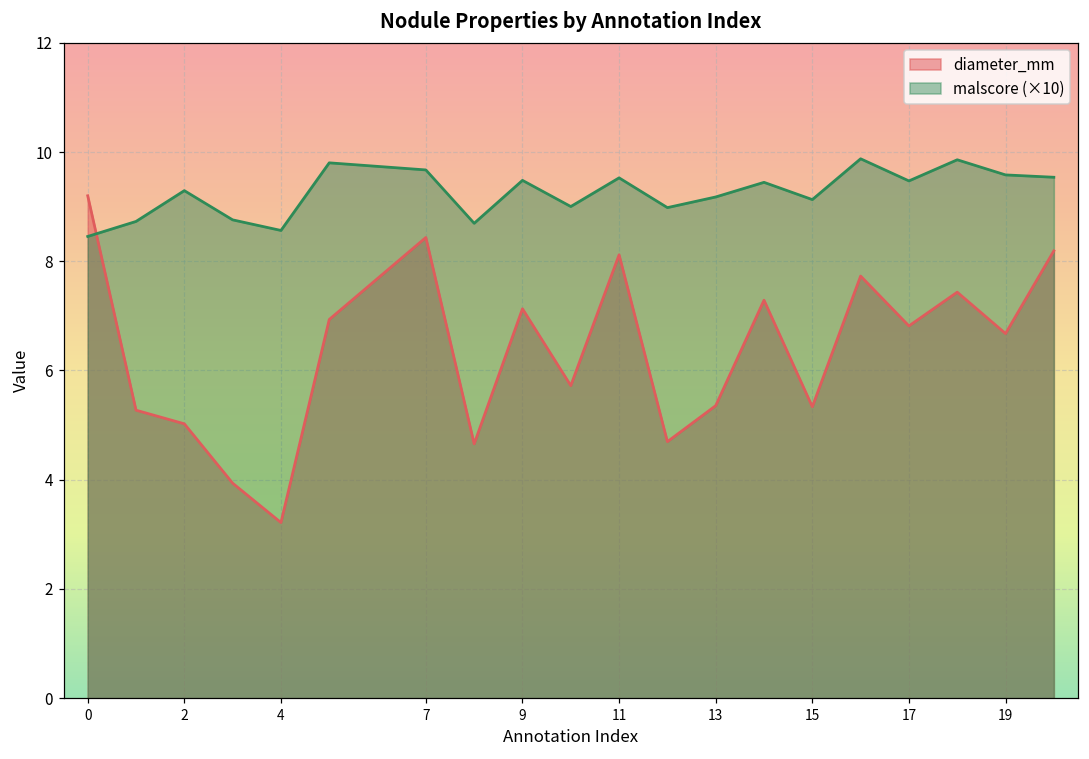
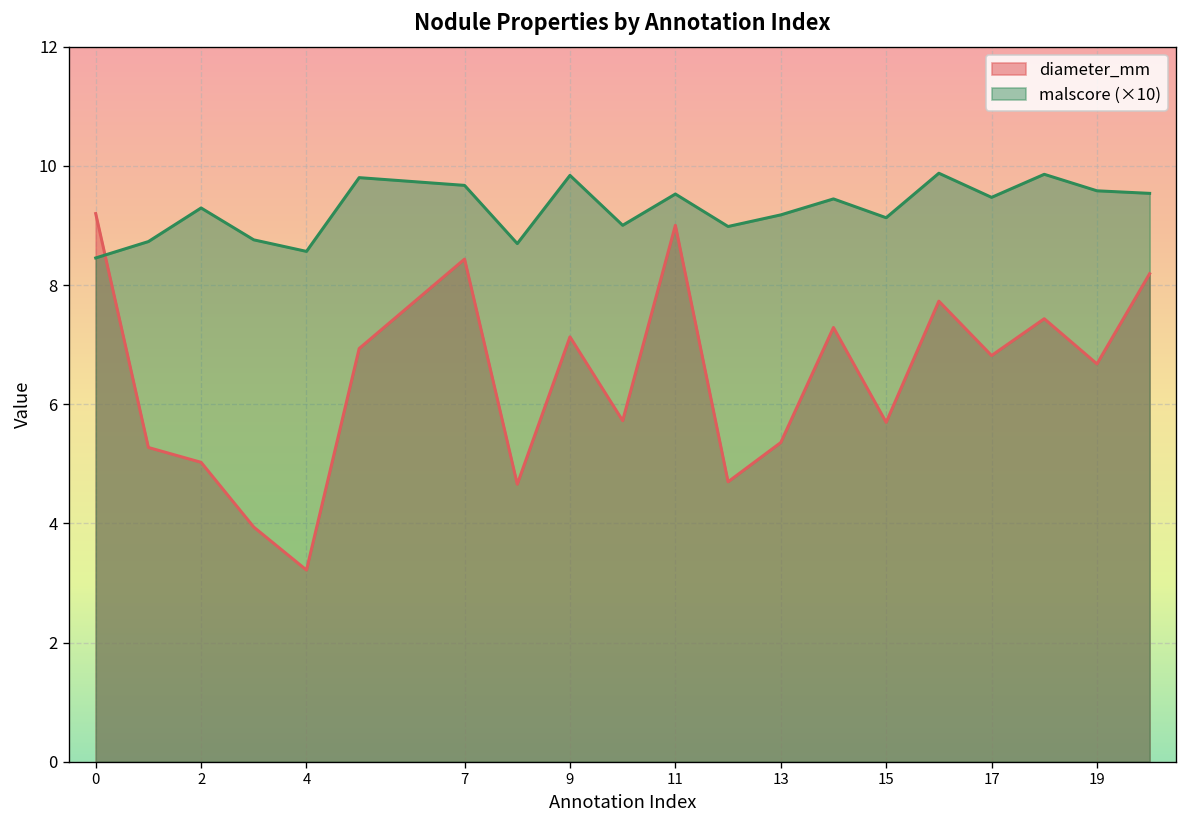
malscore (×10), 9: 9.5 -> 9.8
diameter_mm, 11: 8.1 -> 9.0
diameter_mm, 15: 5.3 -> 5.7
